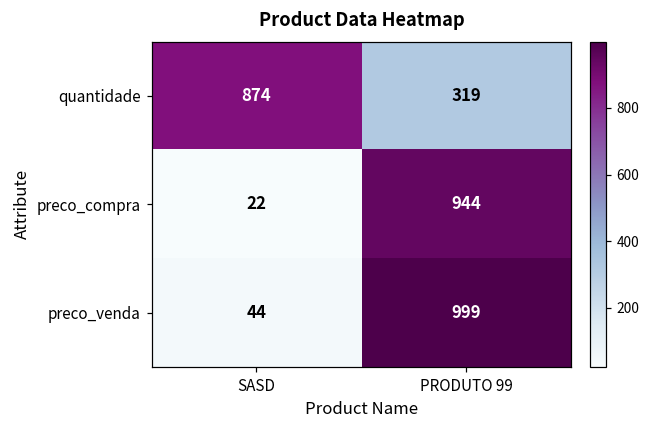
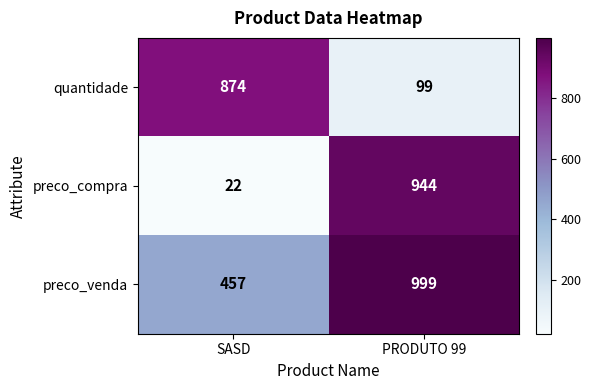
quantidade, PRODUTO 99: 319 -> 99
preco_venda, SASD: 44 -> 457
